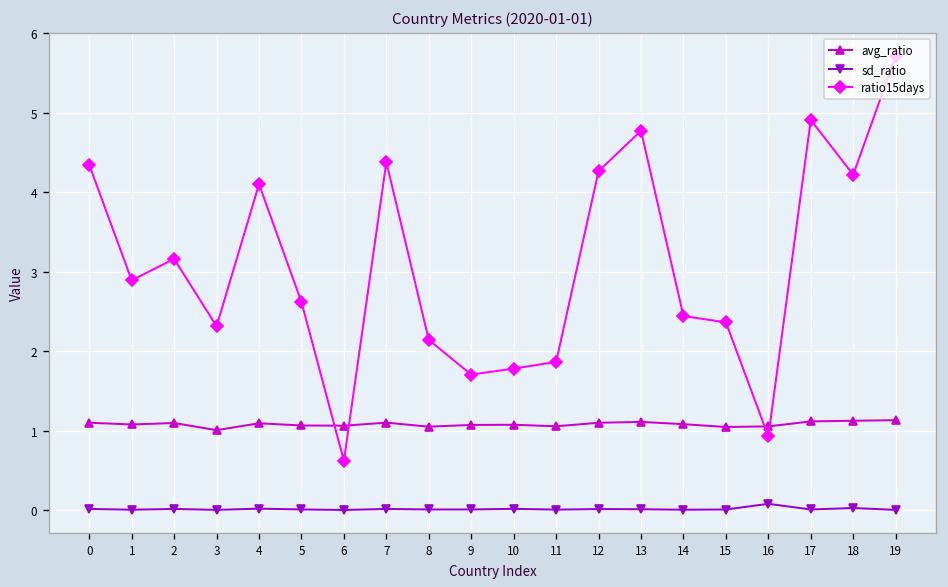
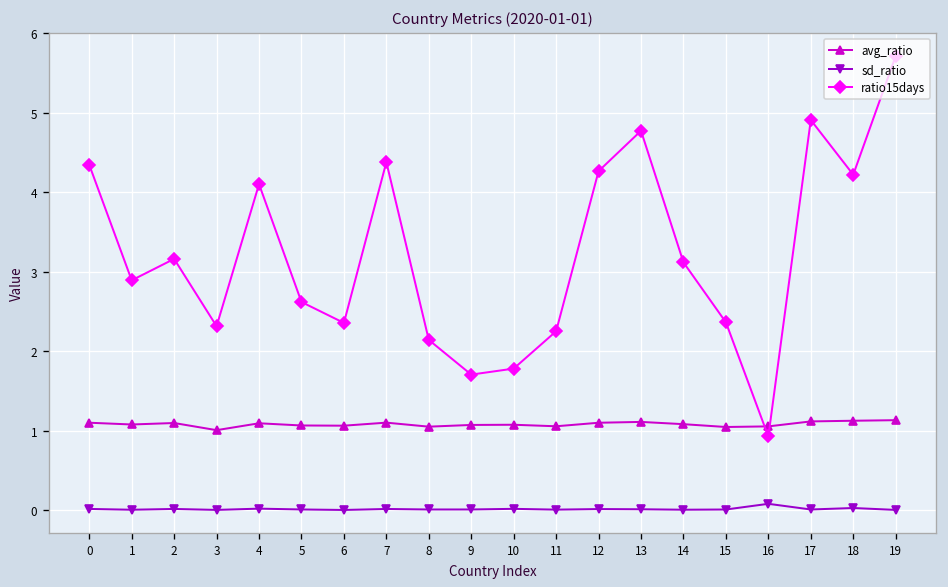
ratio15days, 6: 0.6 -> 2.4
ratio15days, 11: 1.9 -> 2.3
ratio15days, 14: 2.4 -> 3.1
